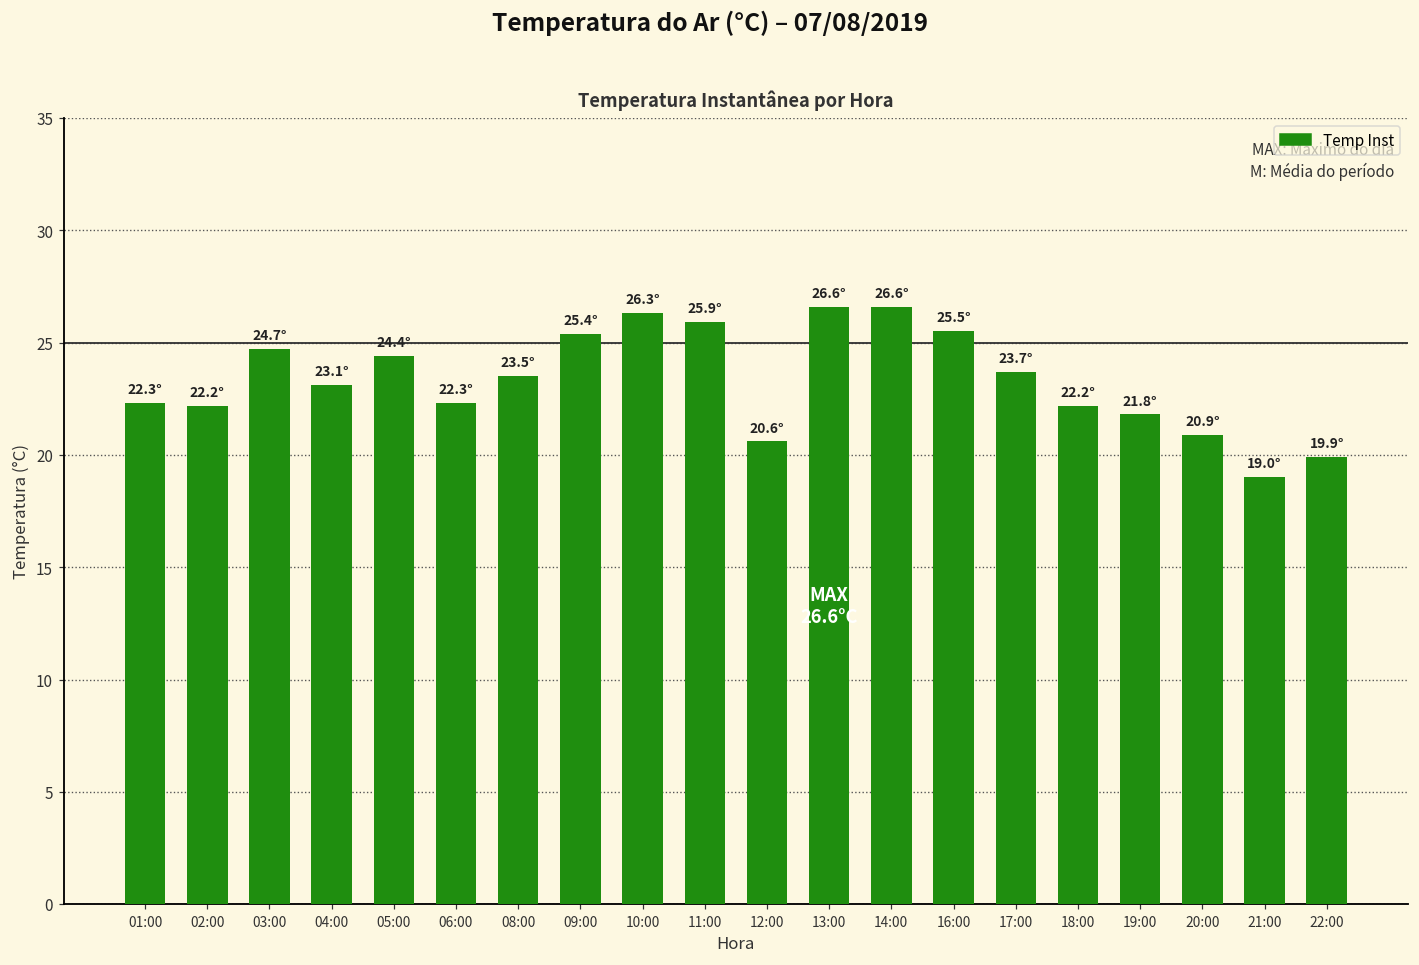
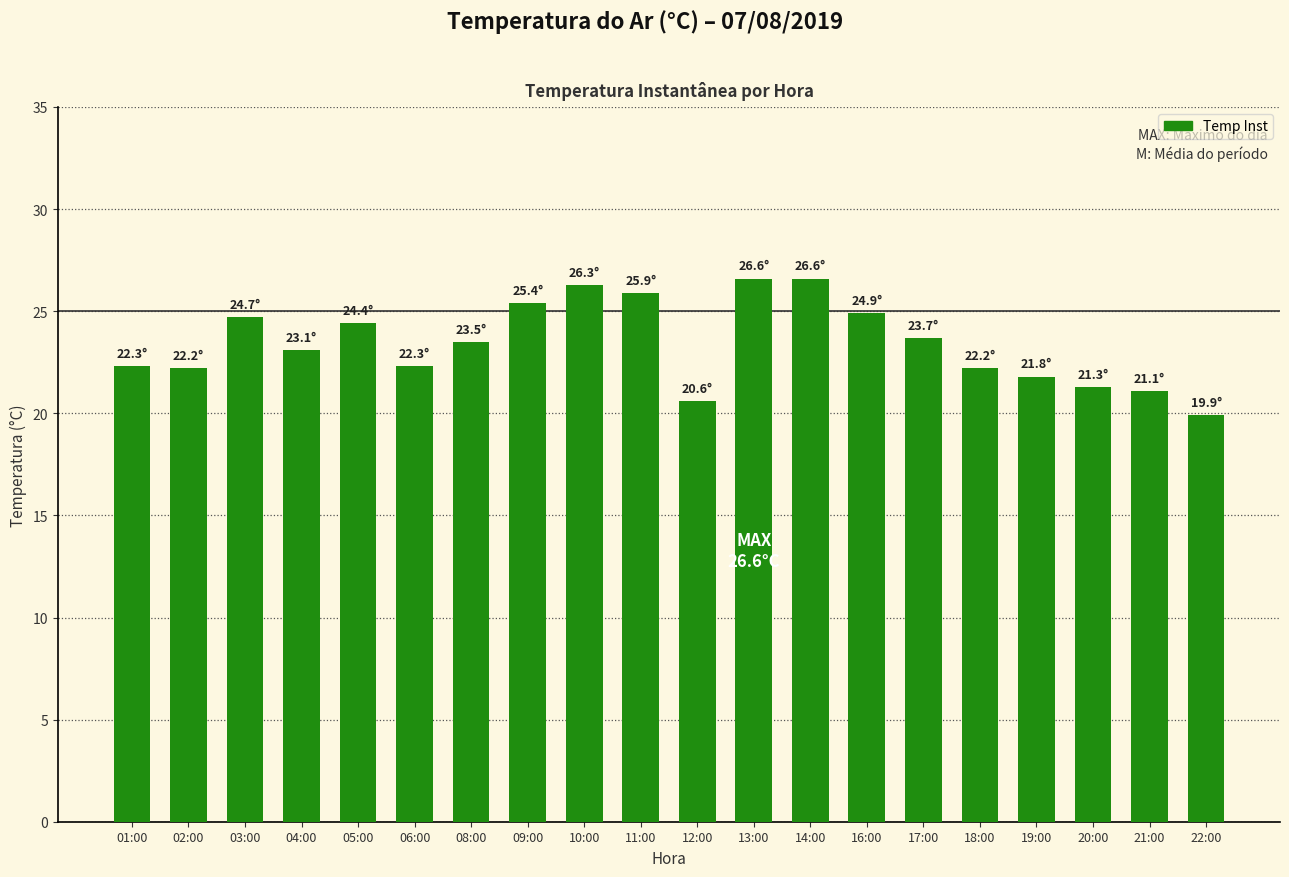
16:00: 25.5° -> 24.9°
20:00: 20.9° -> 21.3°
21:00: 19.0° -> 21.1°
